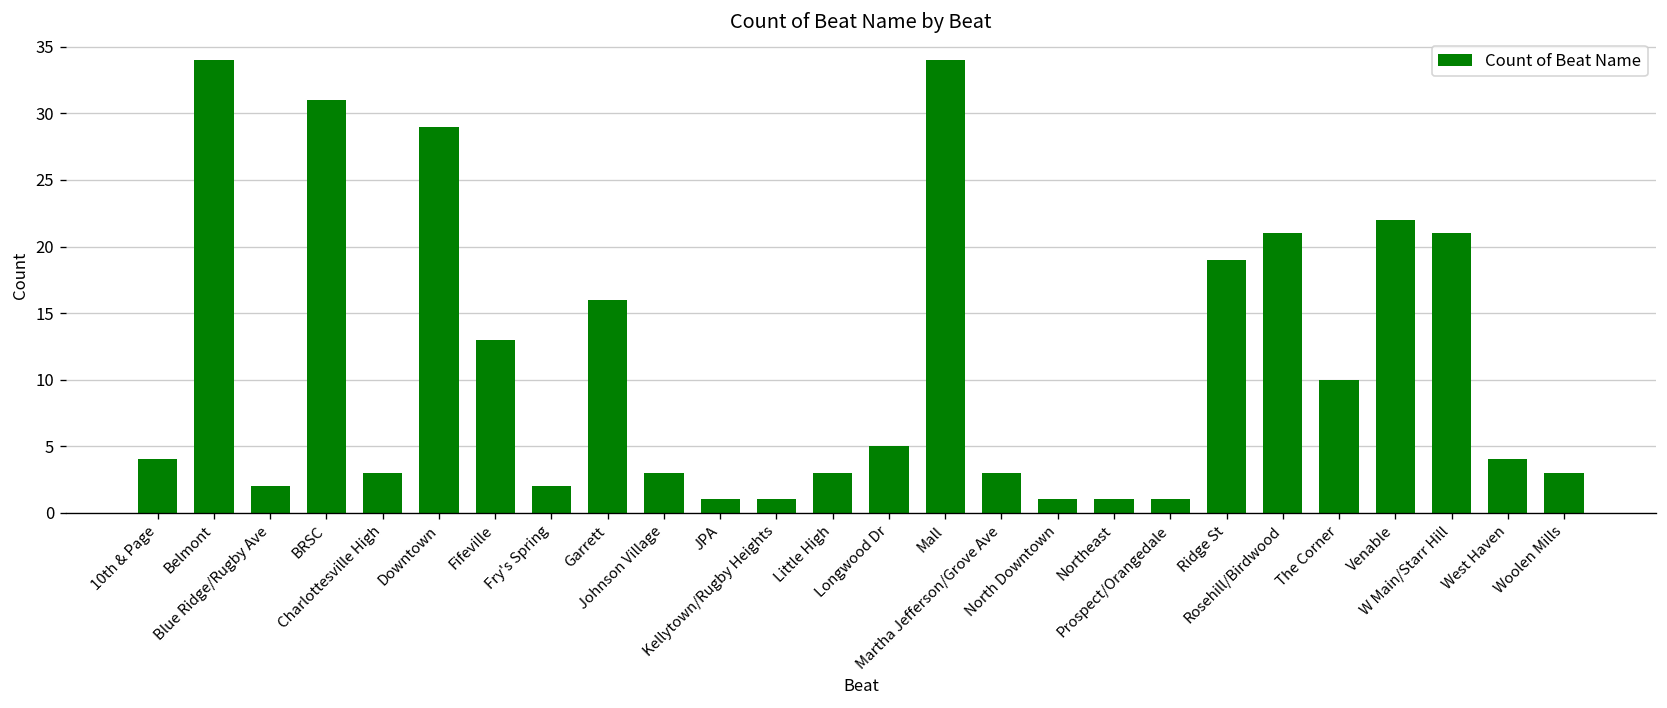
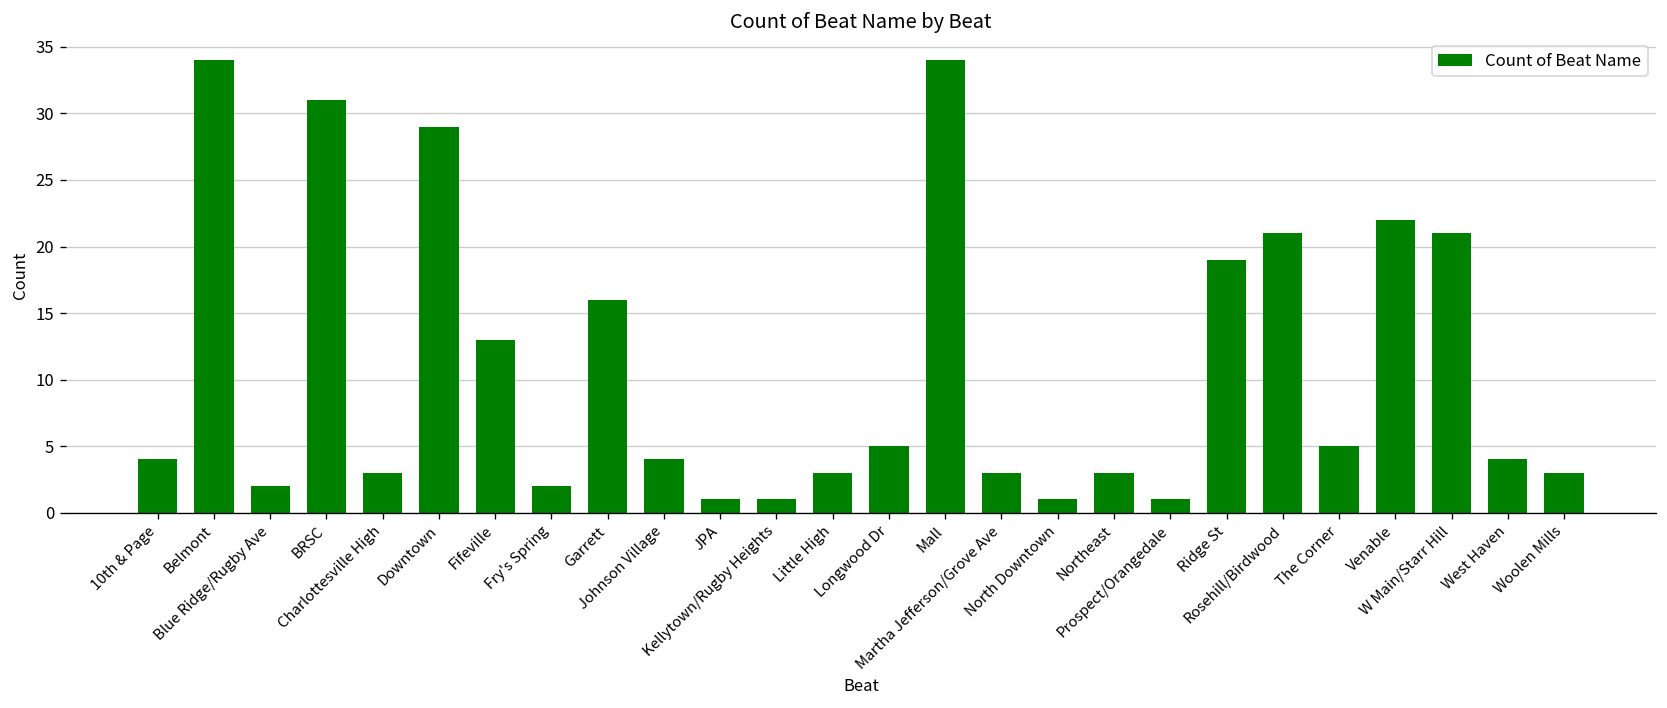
Johnson Village: 3 -> 4
Northeast: 1 -> 3
The Corner: 10 -> 5
